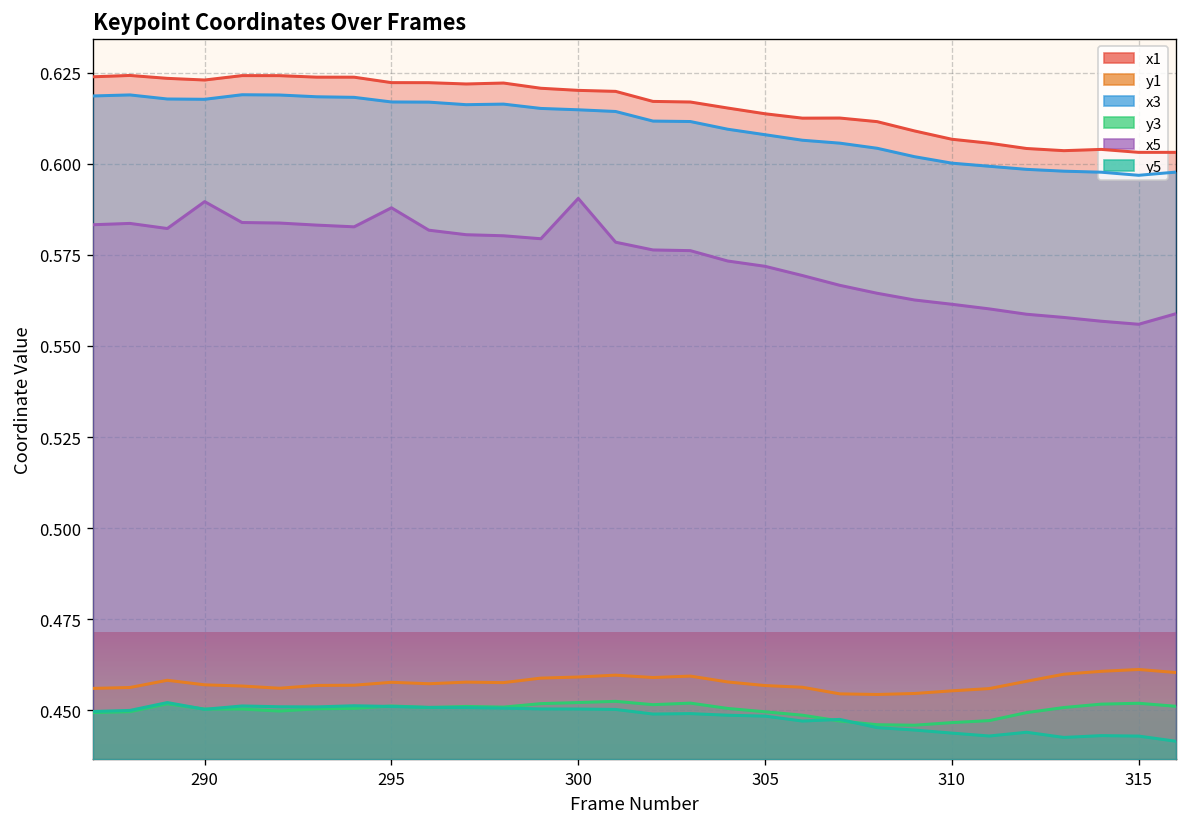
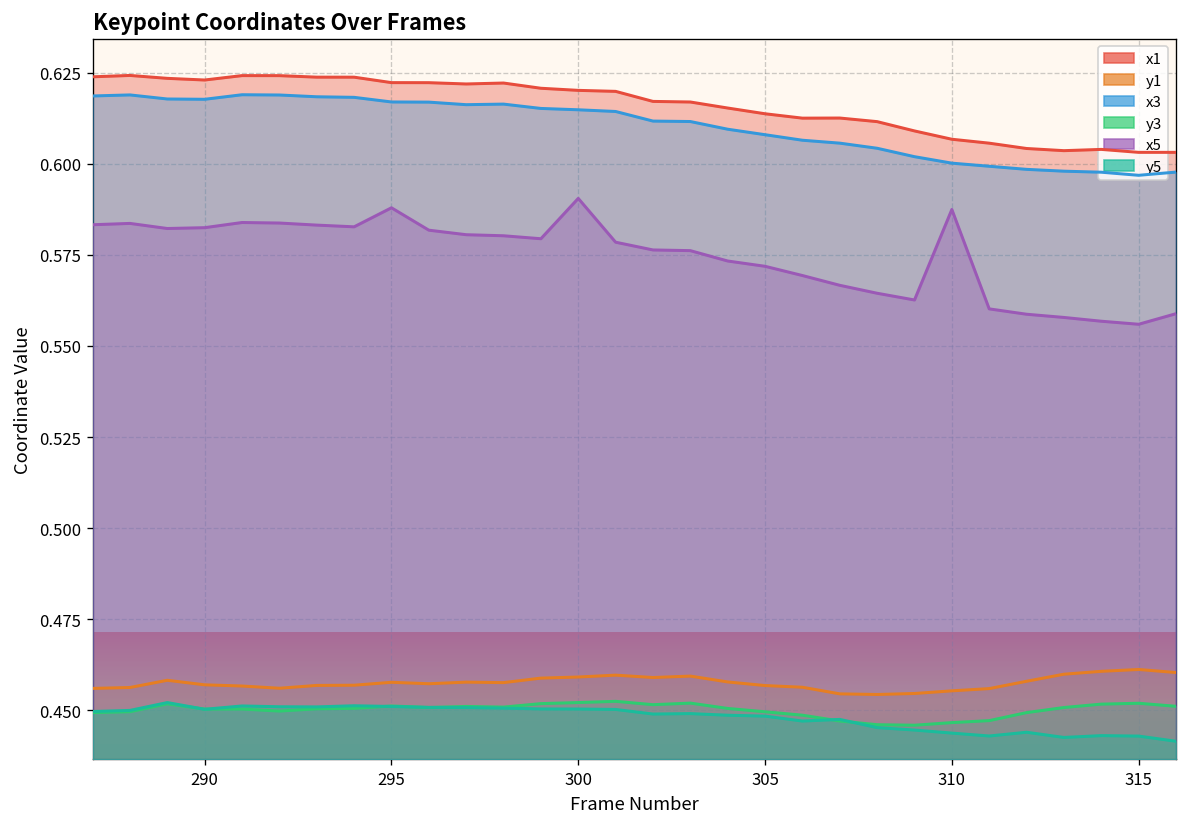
x5, 290: 0.590 -> 0.582
x5, 310: 0.561 -> 0.587
